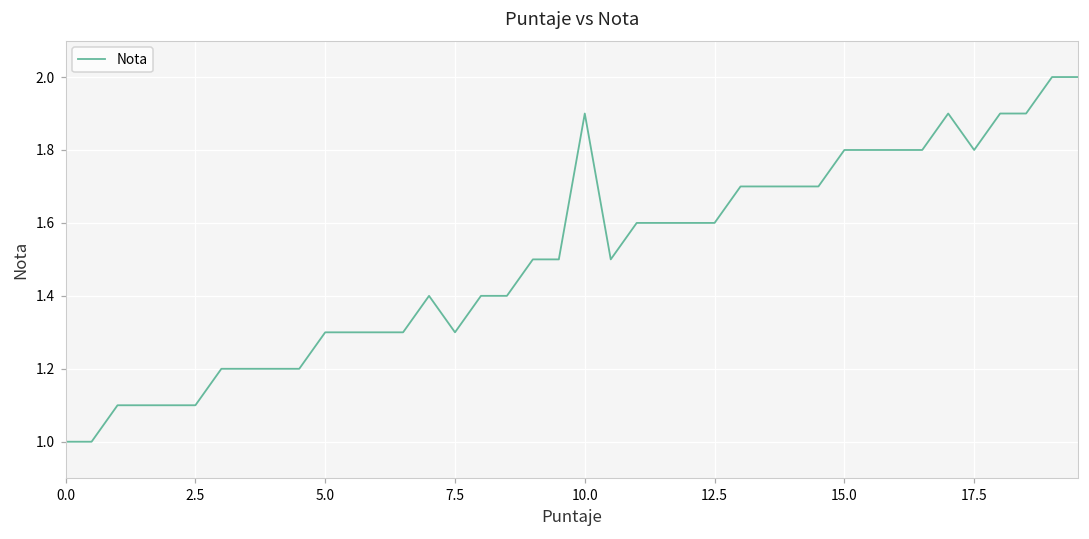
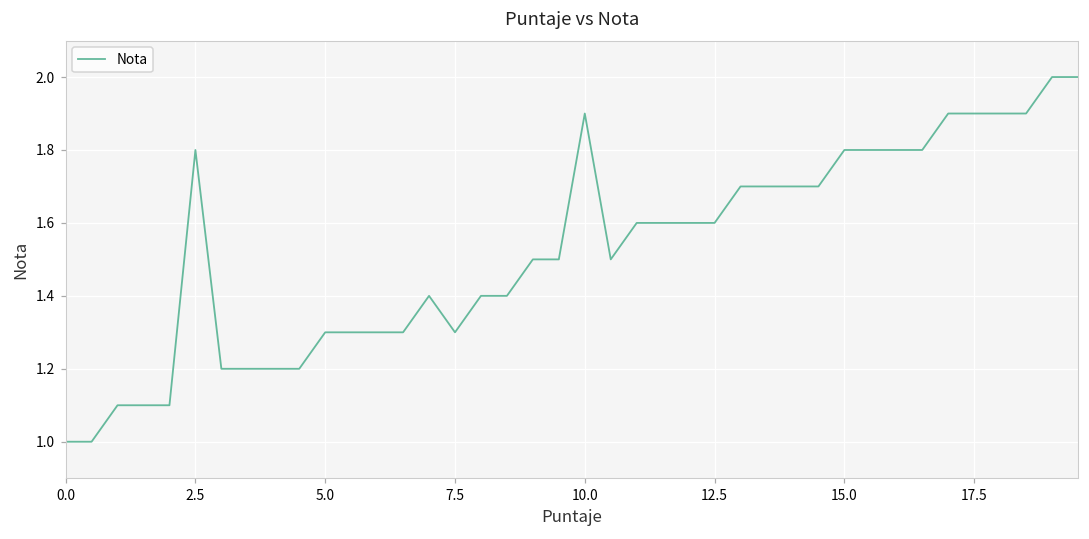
2.5: 1.1 -> 1.8
17.5: 1.8 -> 1.9
